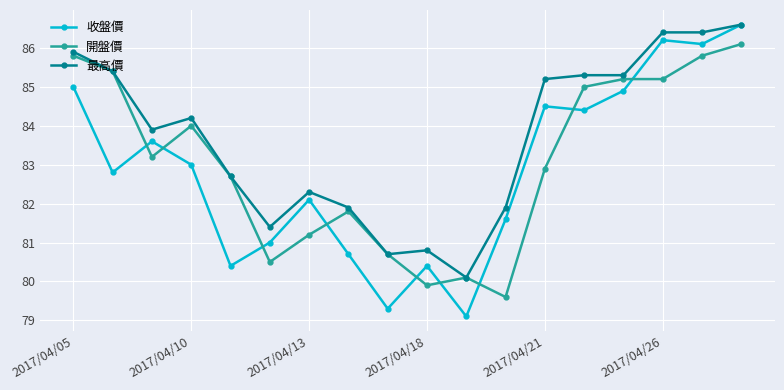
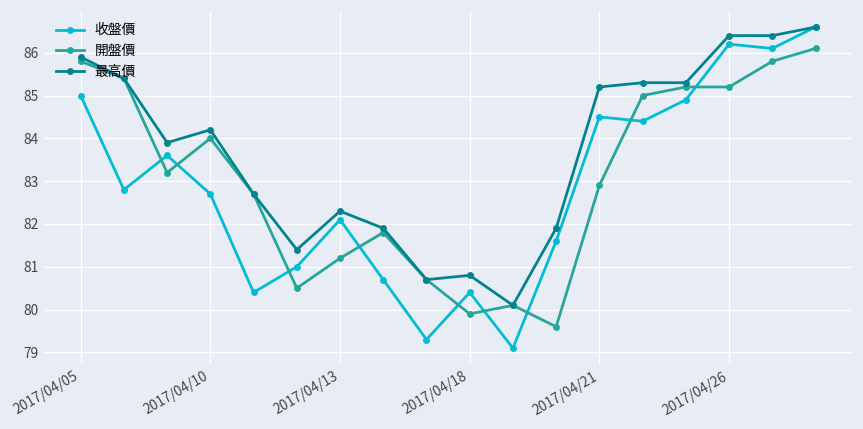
收盤價, 2017/04/10: 83.0 -> 82.7
